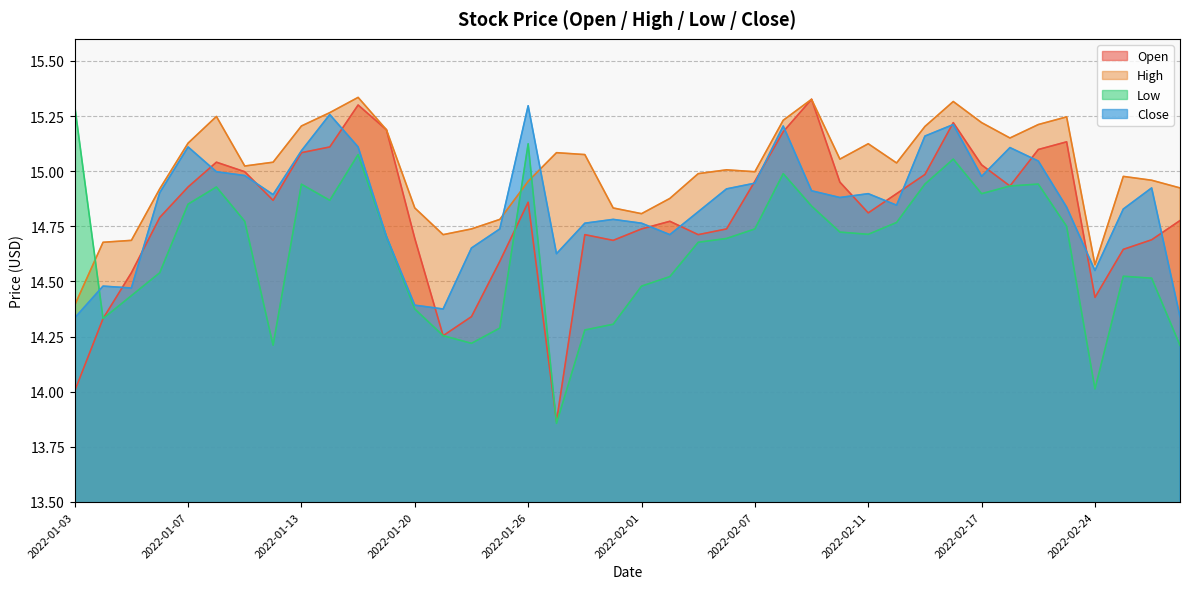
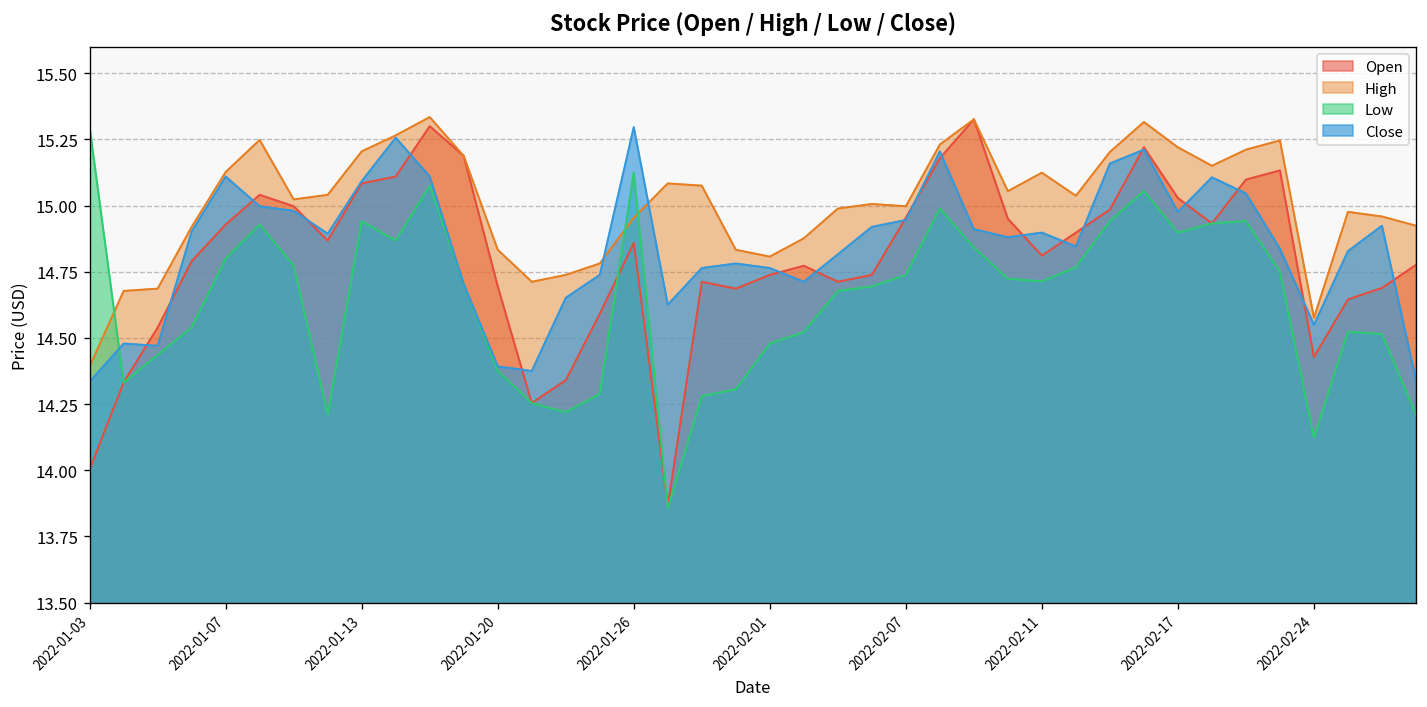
Low, 2022-01-07: 14.85 -> 14.80
Low, 2022-02-24: 14.01 -> 14.12
